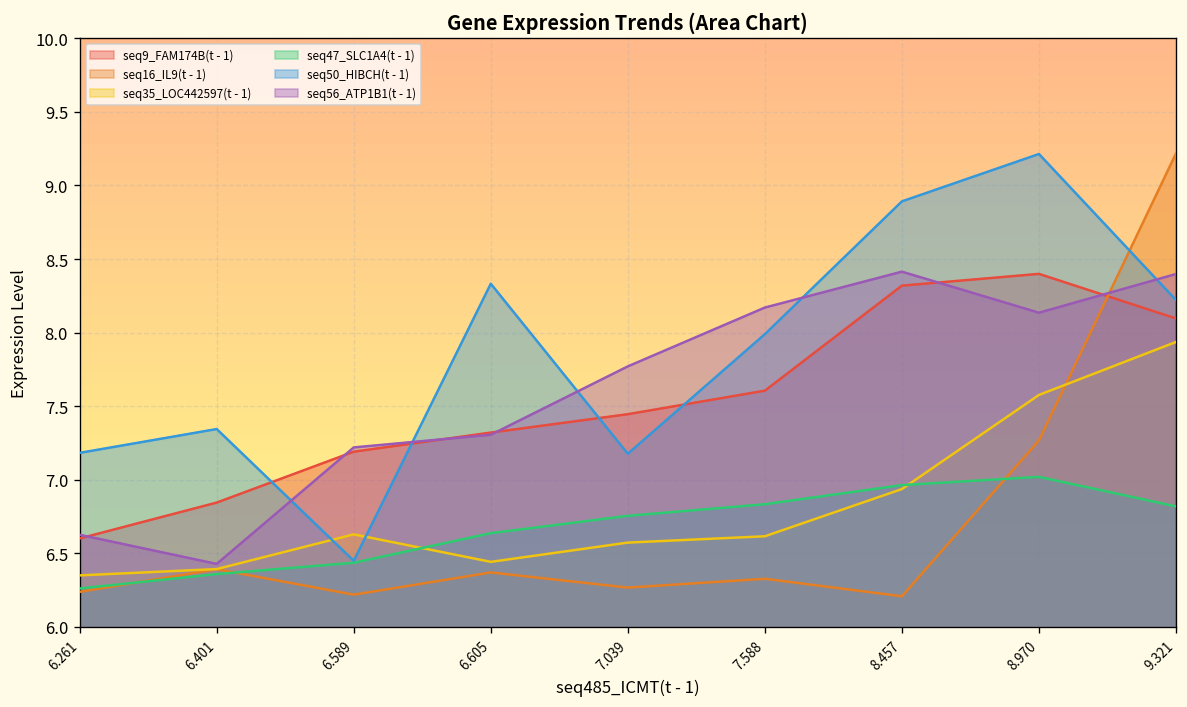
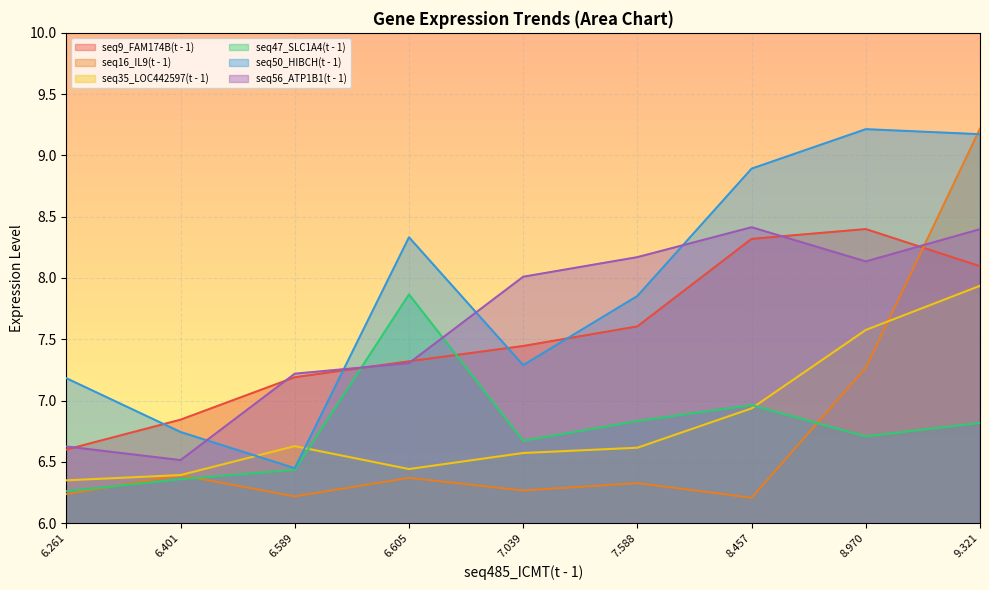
seq50_HIBCH(t - 1), 6.401: 7.34 -> 6.74
seq56_ATP1B1(t - 1), 6.401: 6.43 -> 6.51
seq47_SLC1A4(t - 1), 6.605: 6.64 -> 7.87
seq47_SLC1A4(t - 1), 7.039: 6.75 -> 6.67
seq50_HIBCH(t - 1), 7.039: 7.18 -> 7.29
seq56_ATP1B1(t - 1), 7.039: 7.77 -> 8.01
seq50_HIBCH(t - 1), 7.588: 7.99 -> 7.85
seq47_SLC1A4(t - 1), 8.970: 7.02 -> 6.71
seq50_HIBCH(t - 1), 9.321: 8.22 -> 9.17
